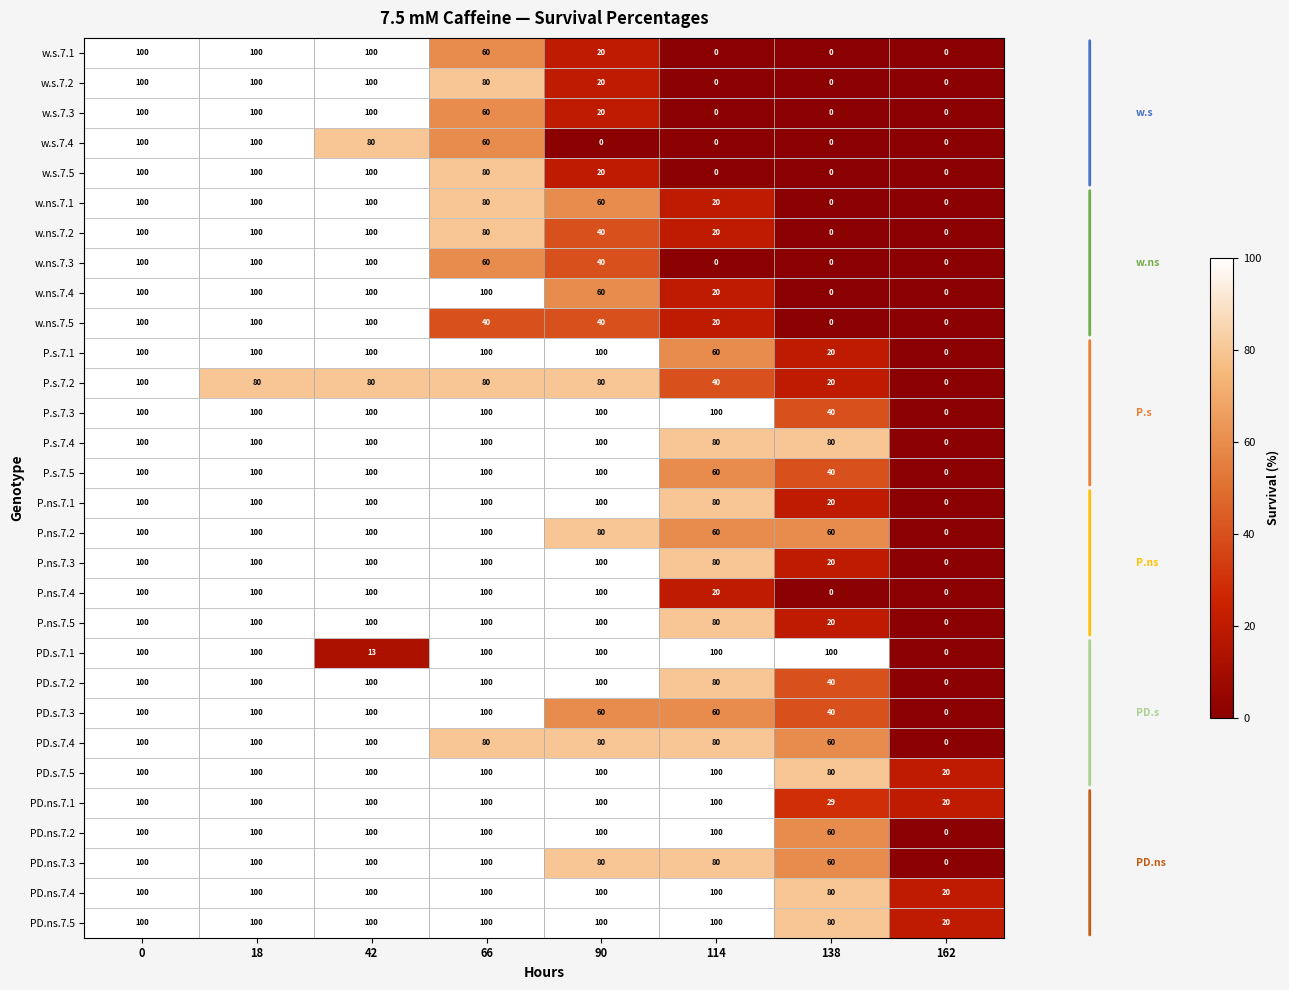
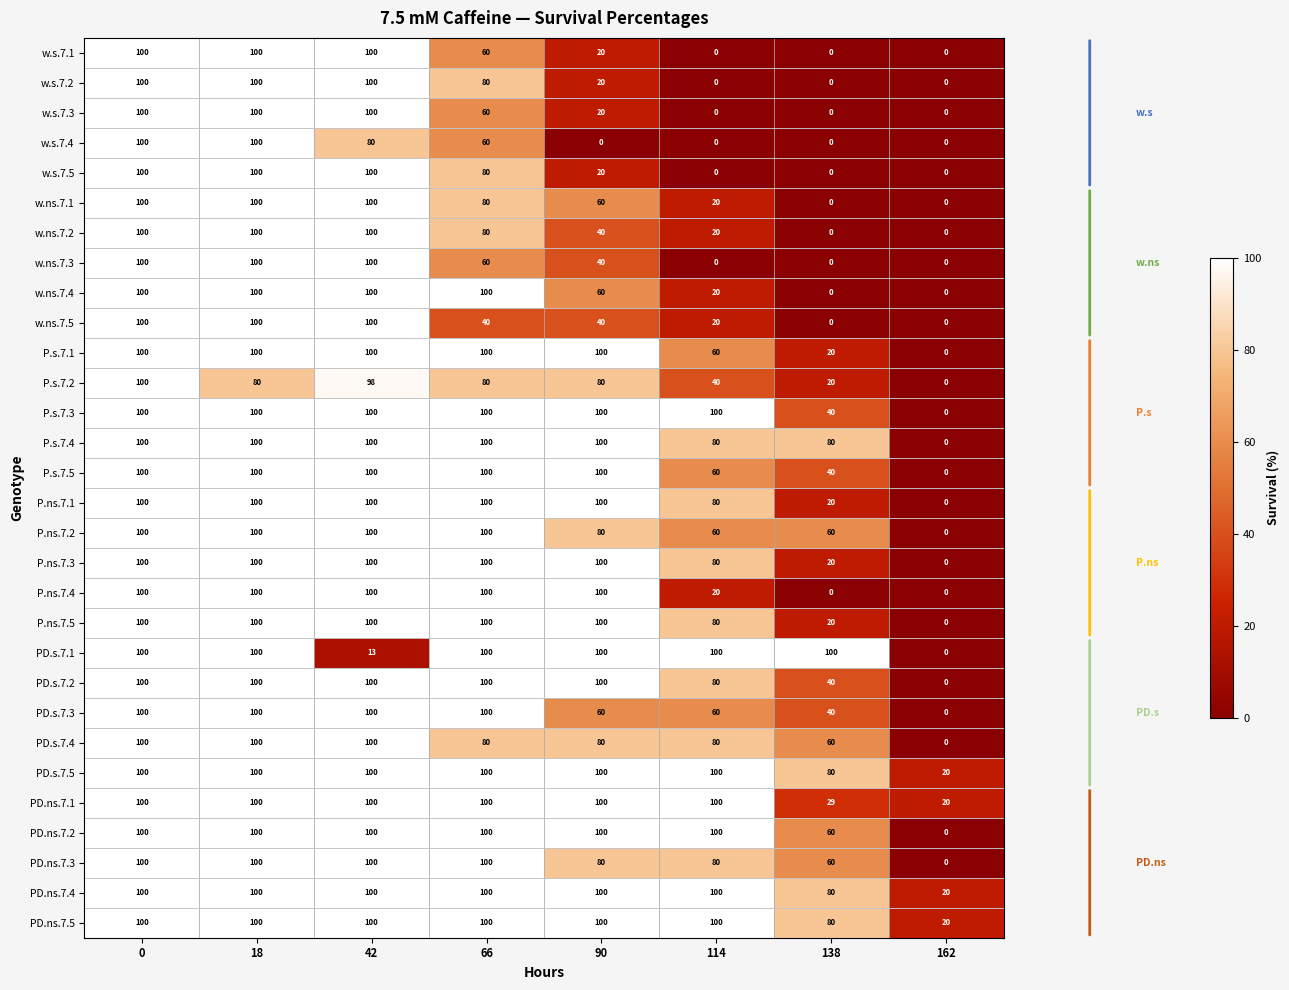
P.s.7.2, 42: 80 -> 98
